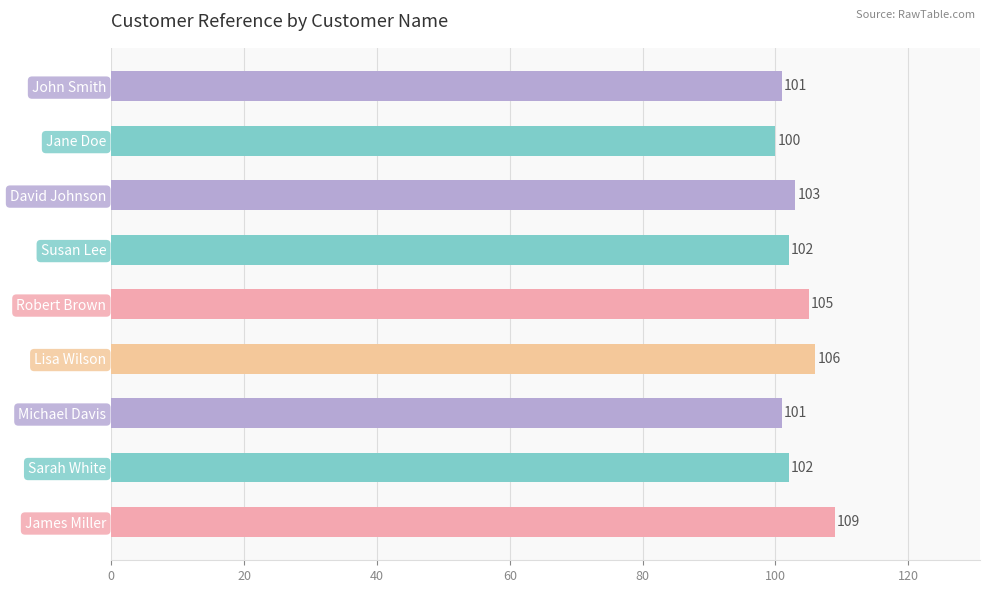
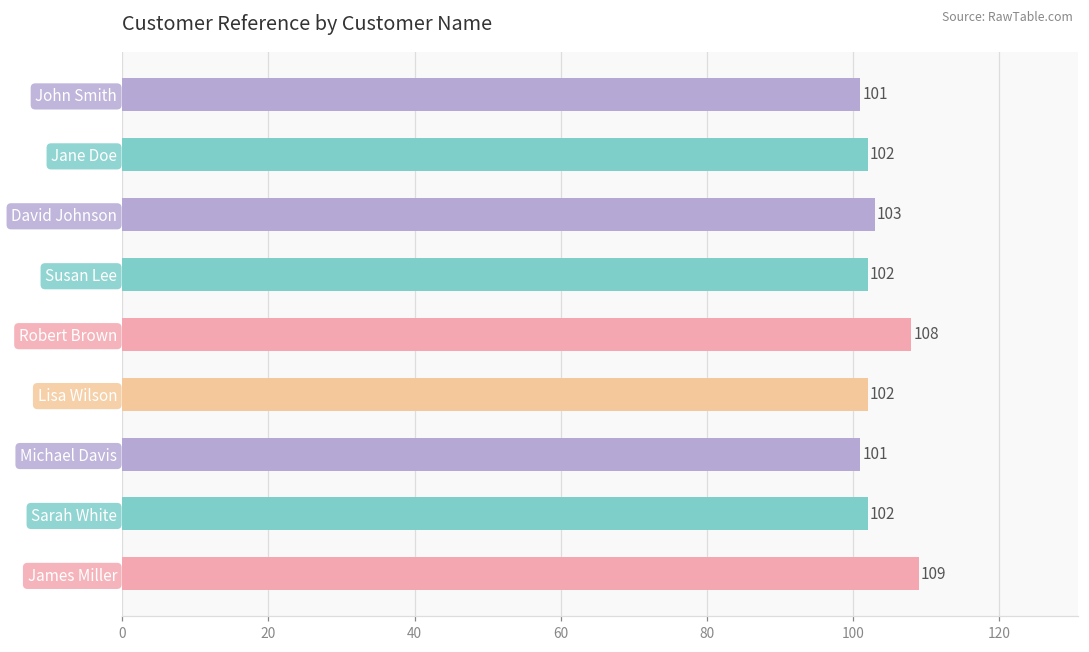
Jane Doe: 100 -> 102
Robert Brown: 105 -> 108
Lisa Wilson: 106 -> 102
